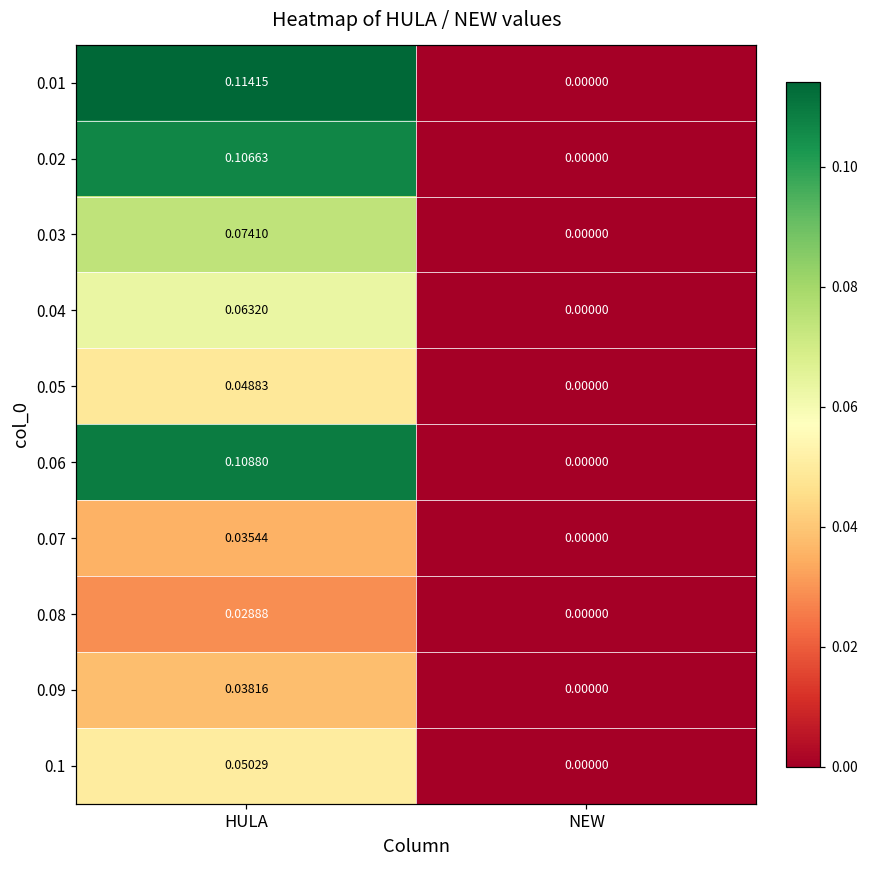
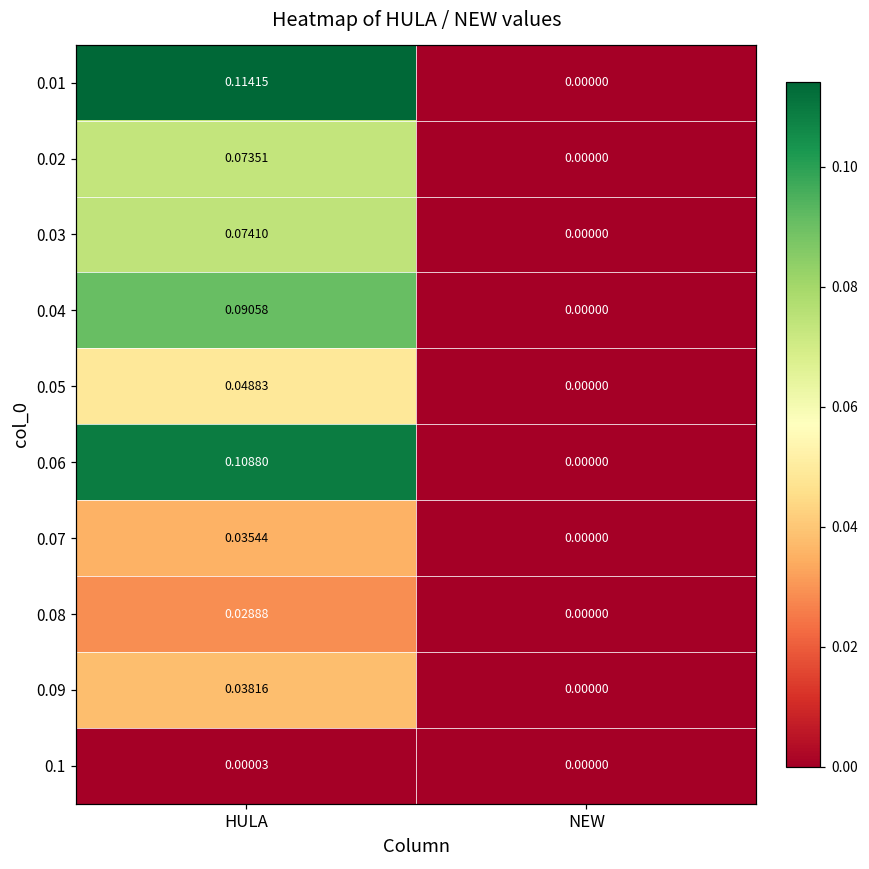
0.02, HULA: 0.10663 -> 0.07351
0.04, HULA: 0.06320 -> 0.09058
0.1, HULA: 0.05029 -> 0.00003
